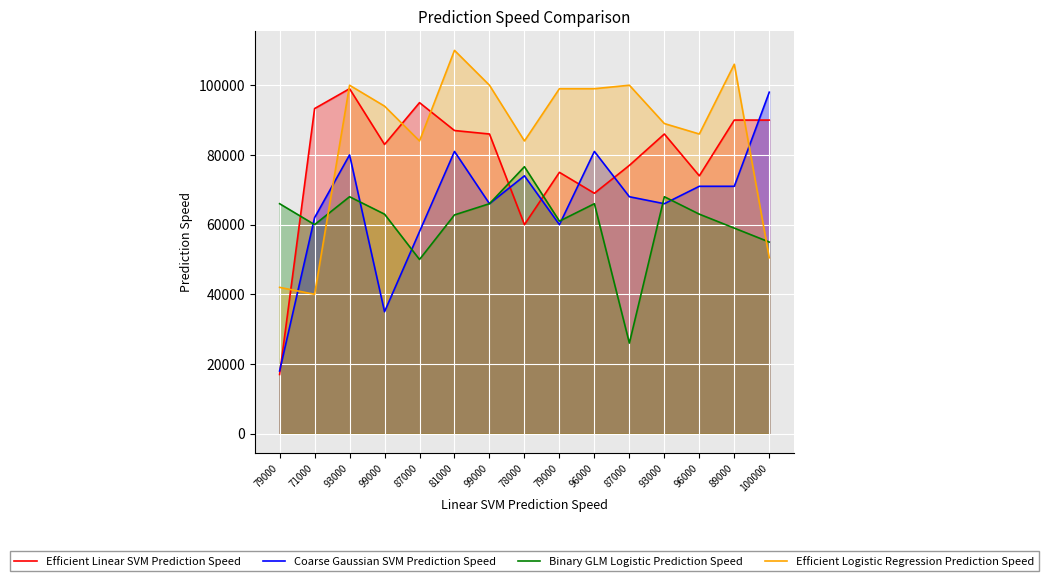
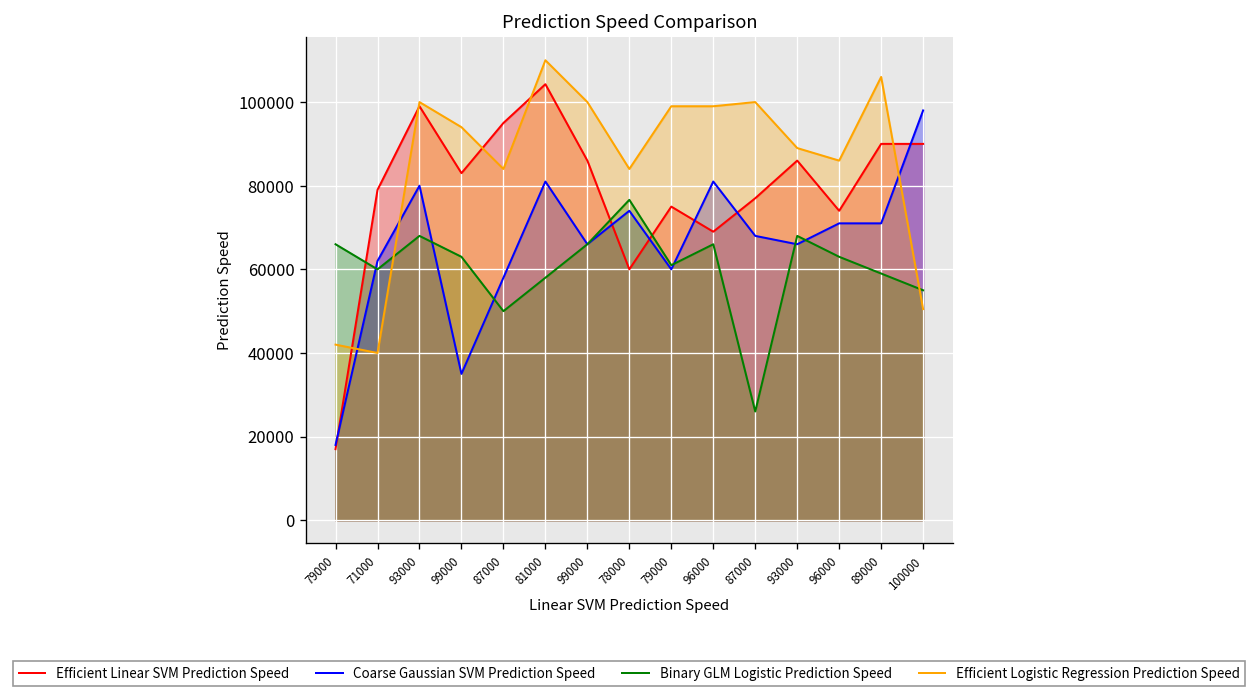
Efficient Linear SVM Prediction Speed, 71000: 93000 -> 79000
Efficient Linear SVM Prediction Speed, 81000: 87000 -> 104000
Binary GLM Logistic Prediction Speed, 81000: 63000 -> 58000
